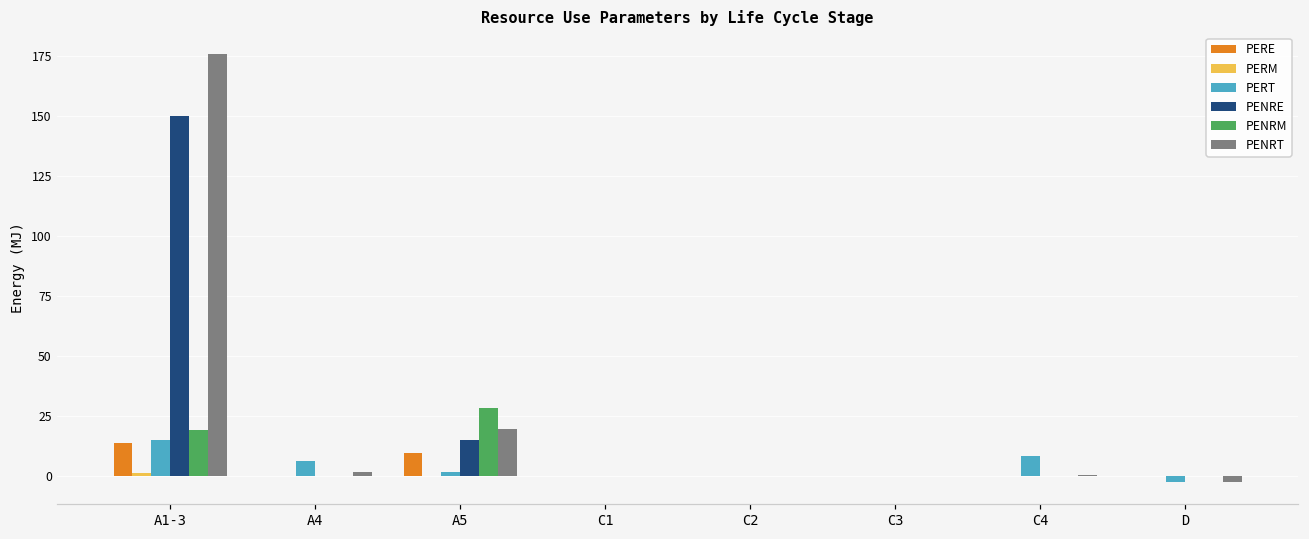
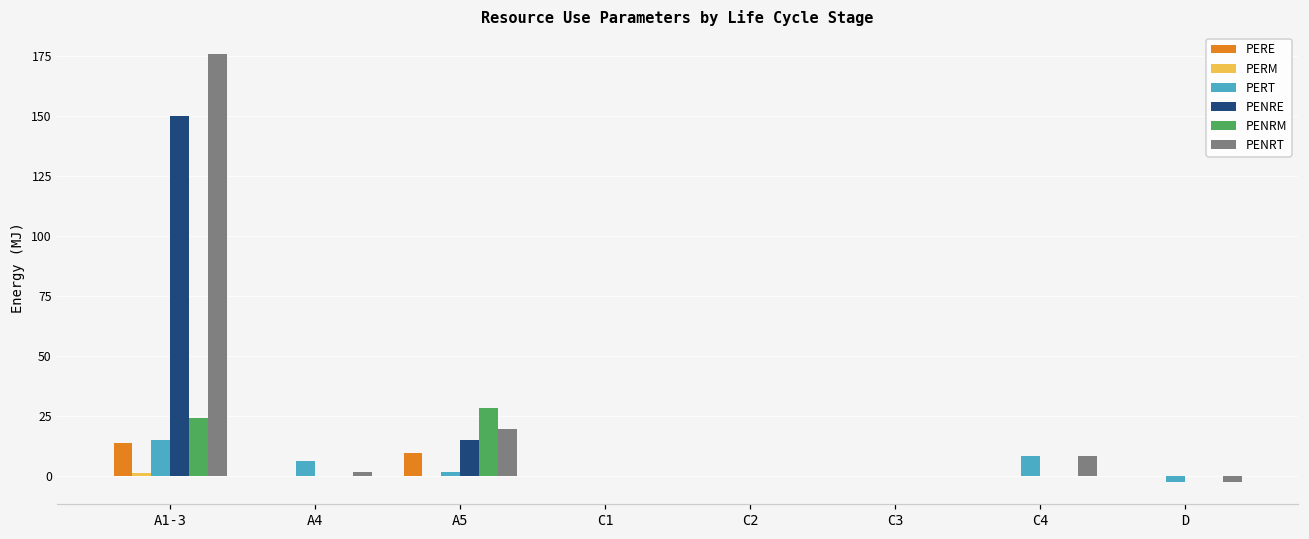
PENRM, A1-3: 19 -> 24
PENRT, C4: 1 -> 8
